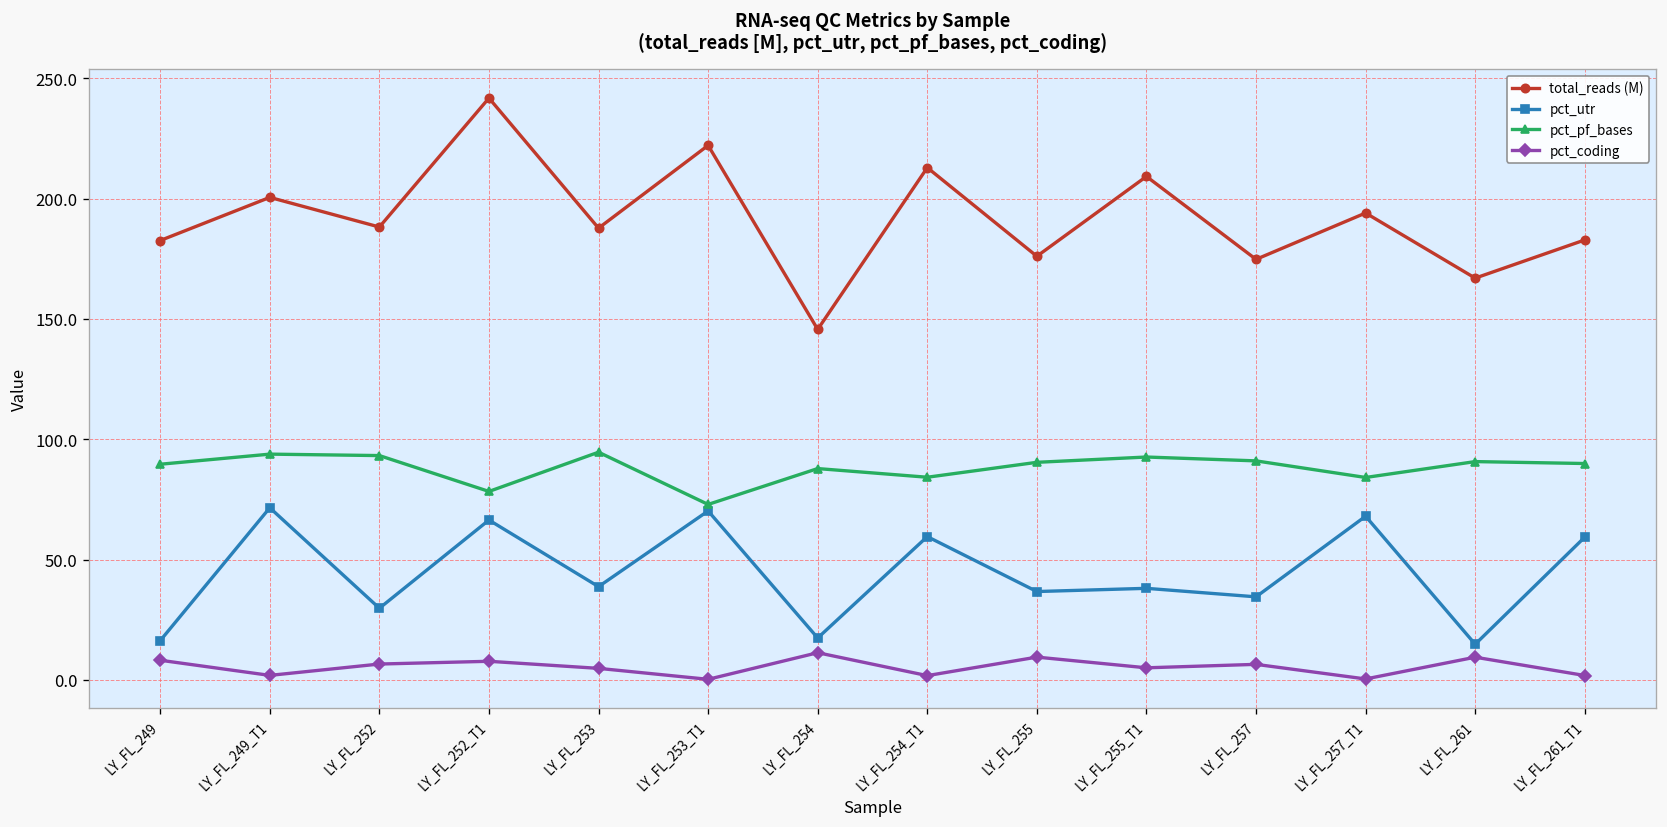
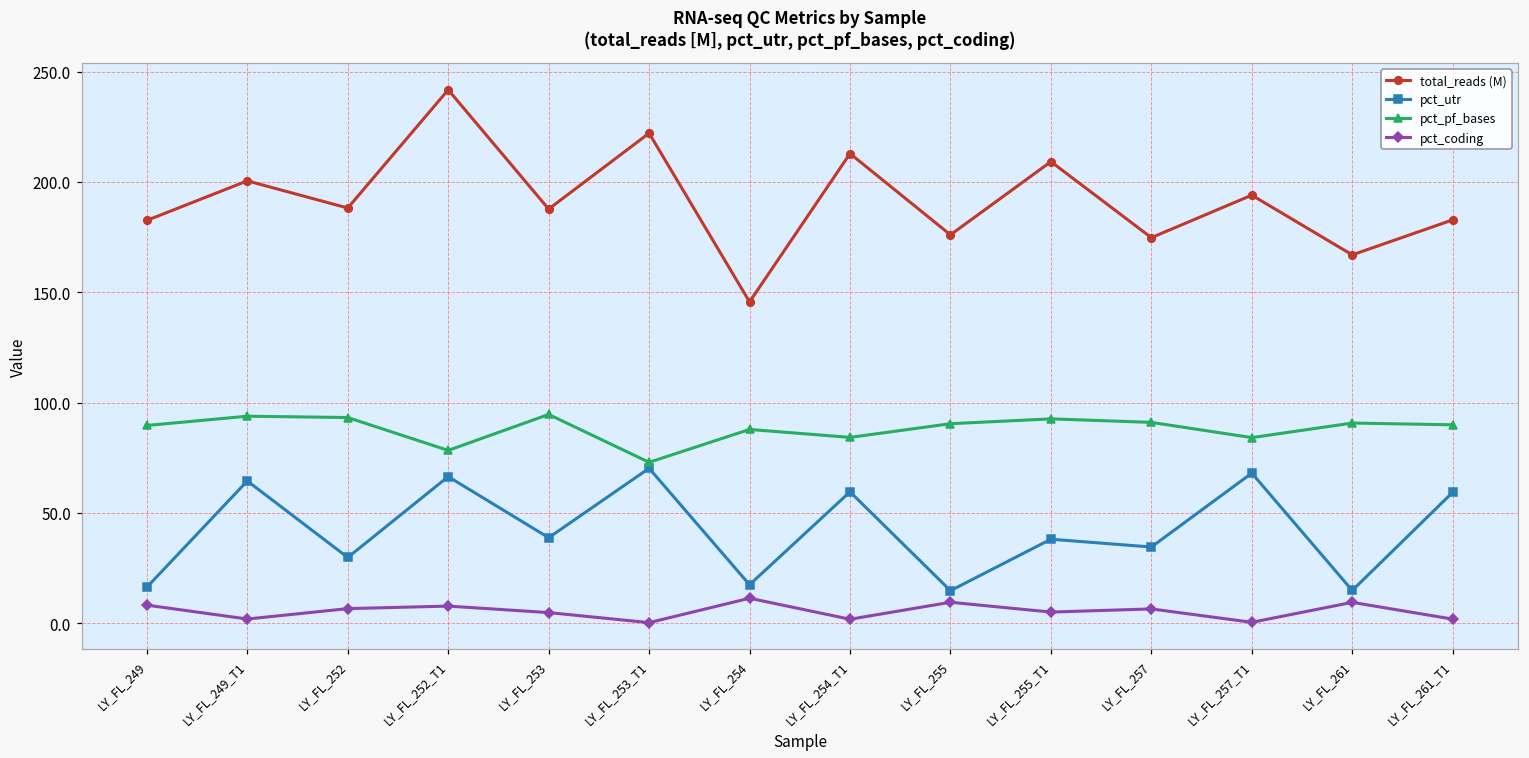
pct_utr, LY_FL_249_T1: 72 -> 64
pct_utr, LY_FL_255: 37 -> 15
